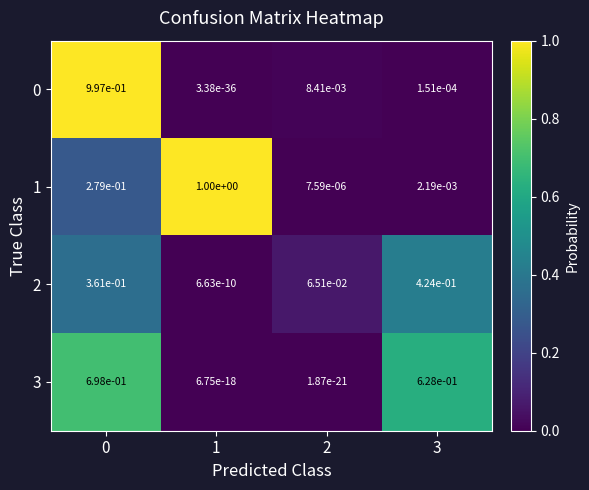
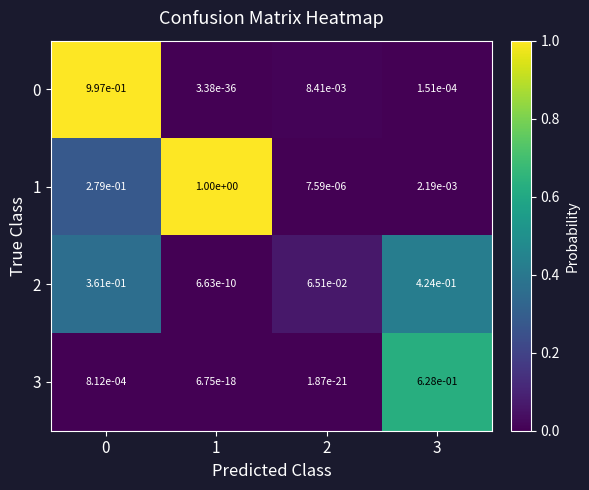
3, 0: 6.98e-01 -> 8.12e-04
